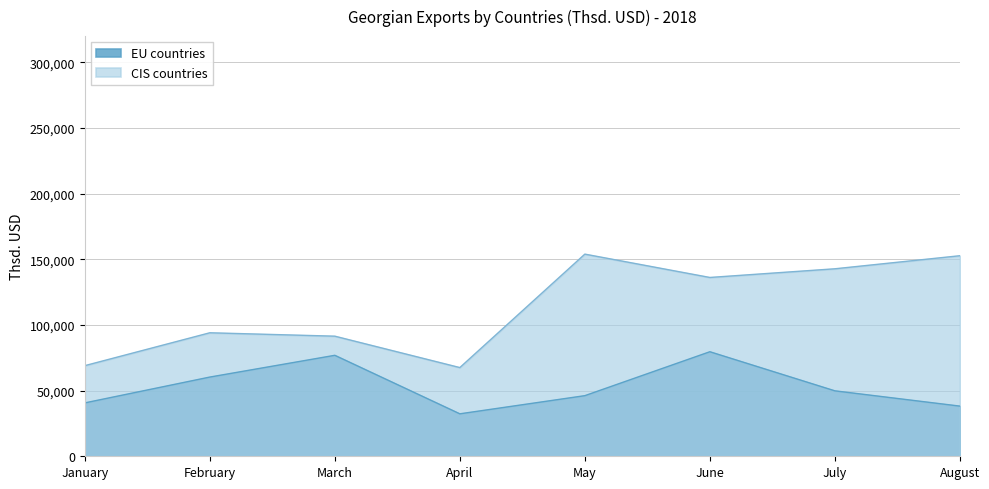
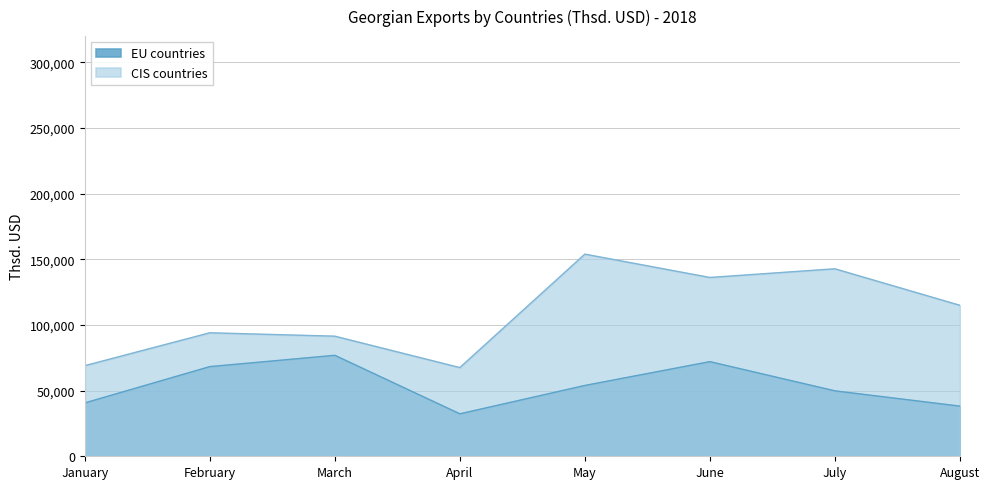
EU countries, February: 60,000 -> 68,000
EU countries, May: 46,000 -> 54,000
EU countries, June: 80,000 -> 72,000
CIS countries, August: 153,000 -> 115,000
